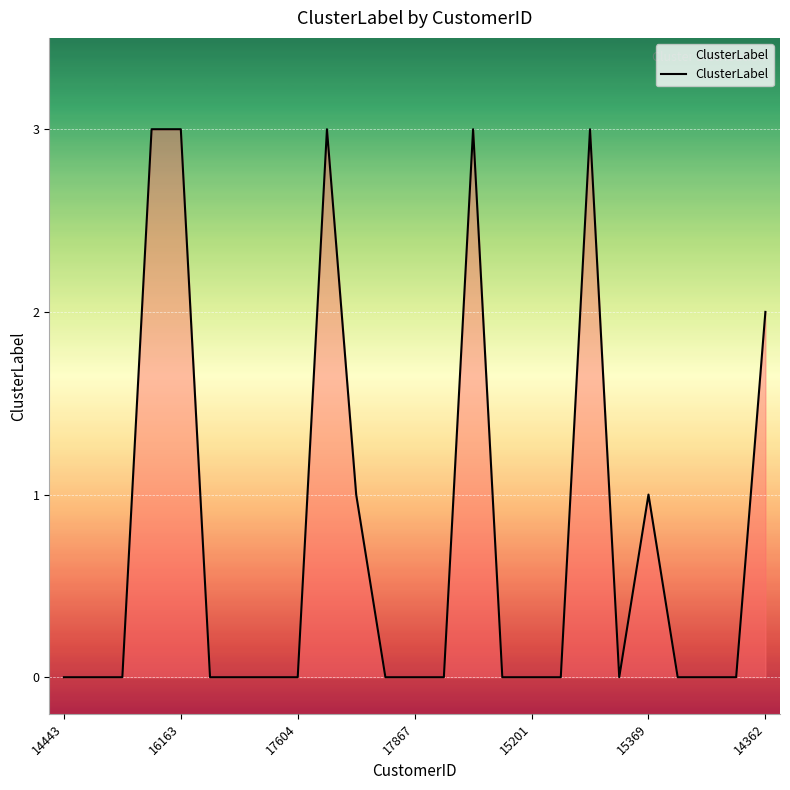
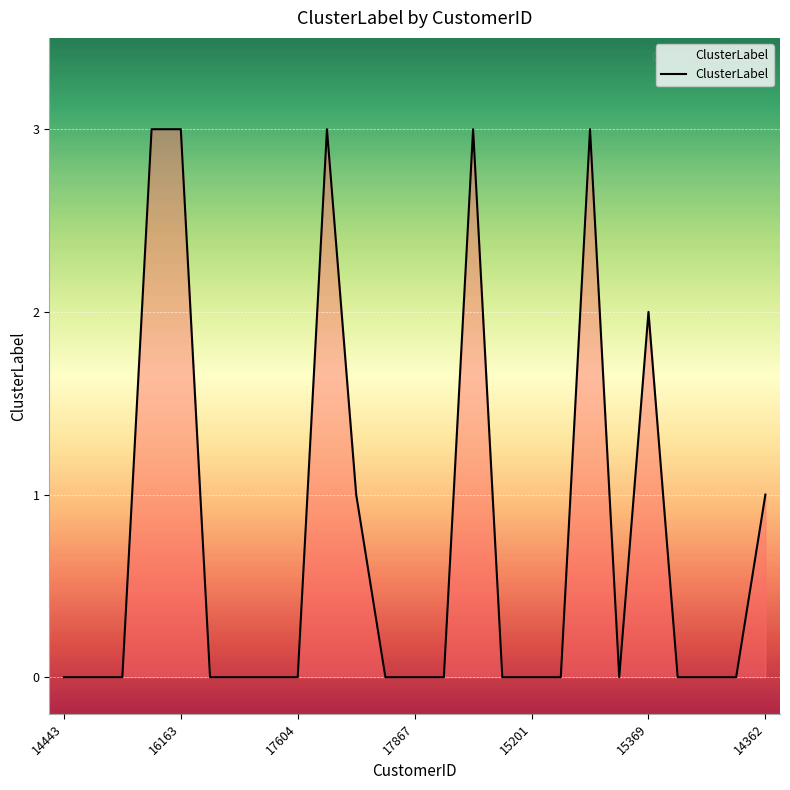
15369: 1 -> 2
14362: 2 -> 1
